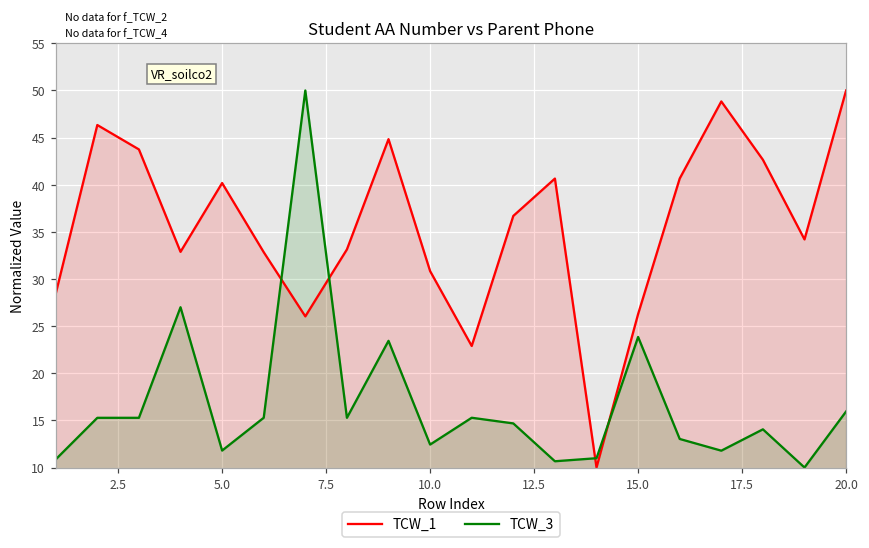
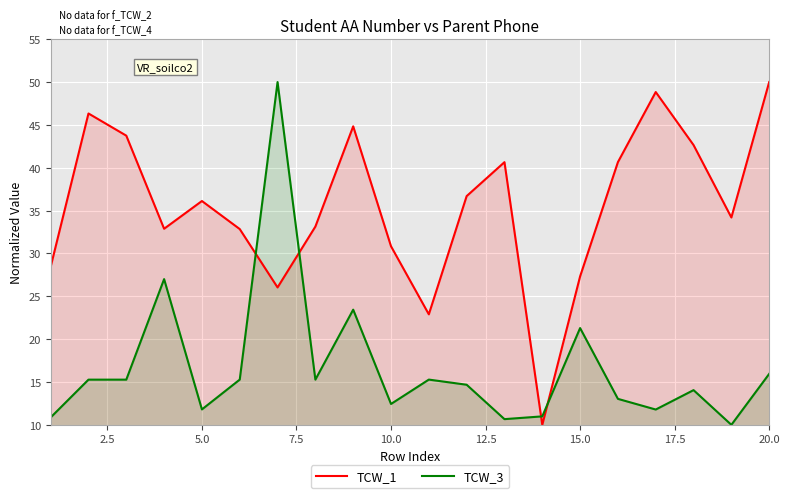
TCW_1, 5.0: 40 -> 36
TCW_1, 15.0: 26 -> 27
TCW_3, 15.0: 24 -> 21
